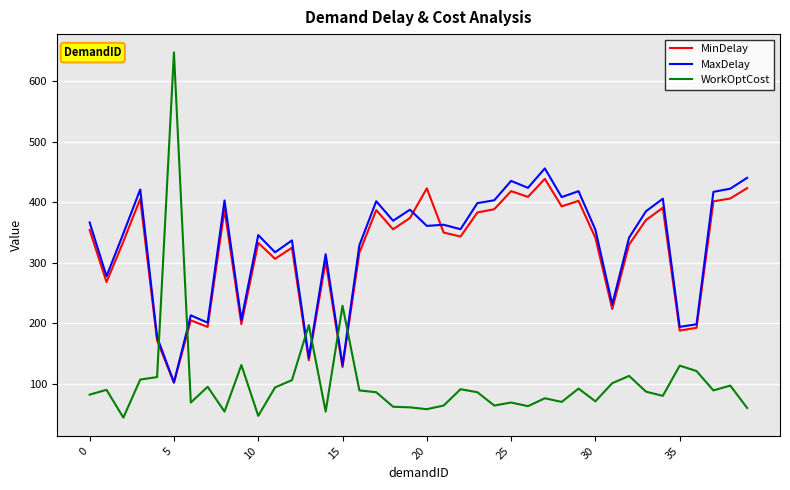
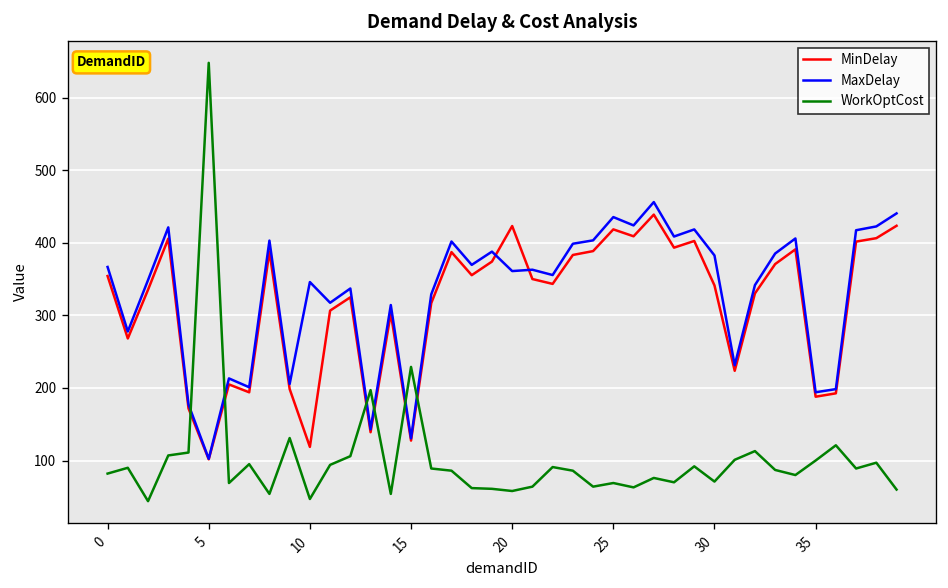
MinDelay, 10: 330 -> 120
MaxDelay, 30: 350 -> 380
WorkOptCost, 35: 130 -> 100
